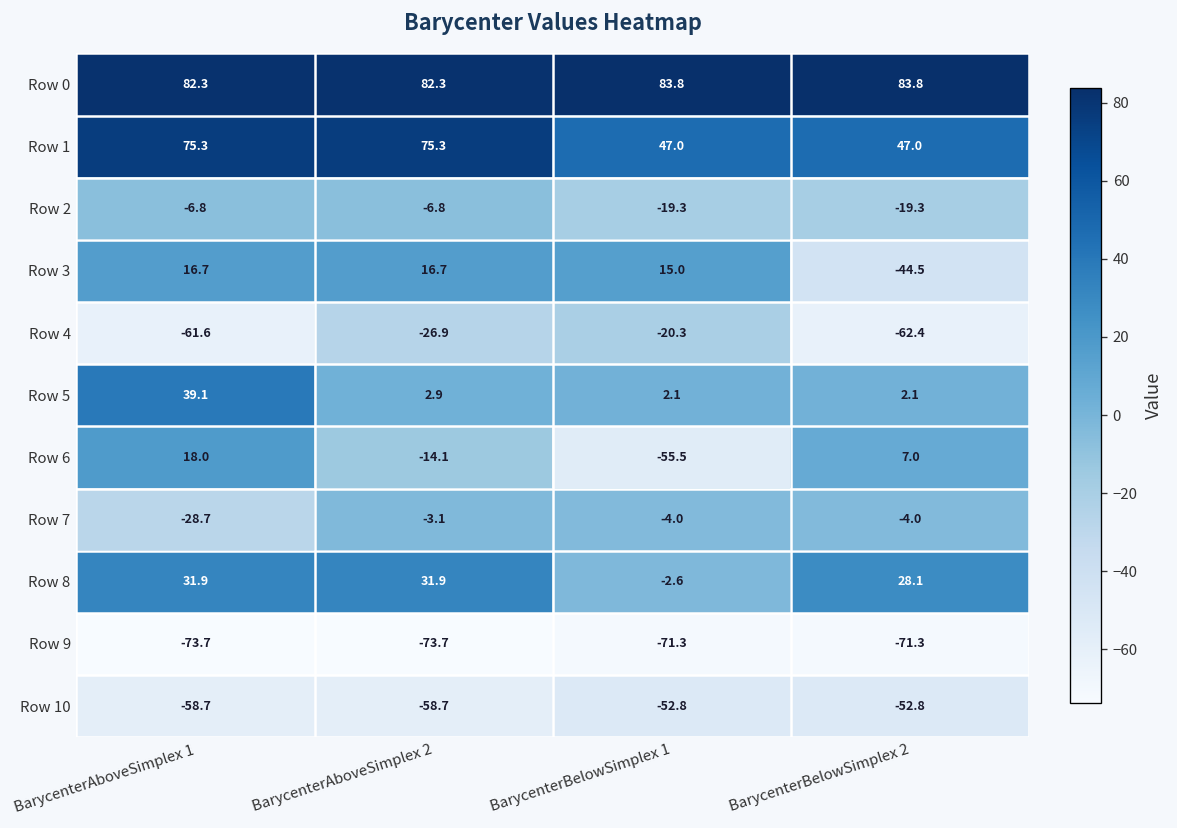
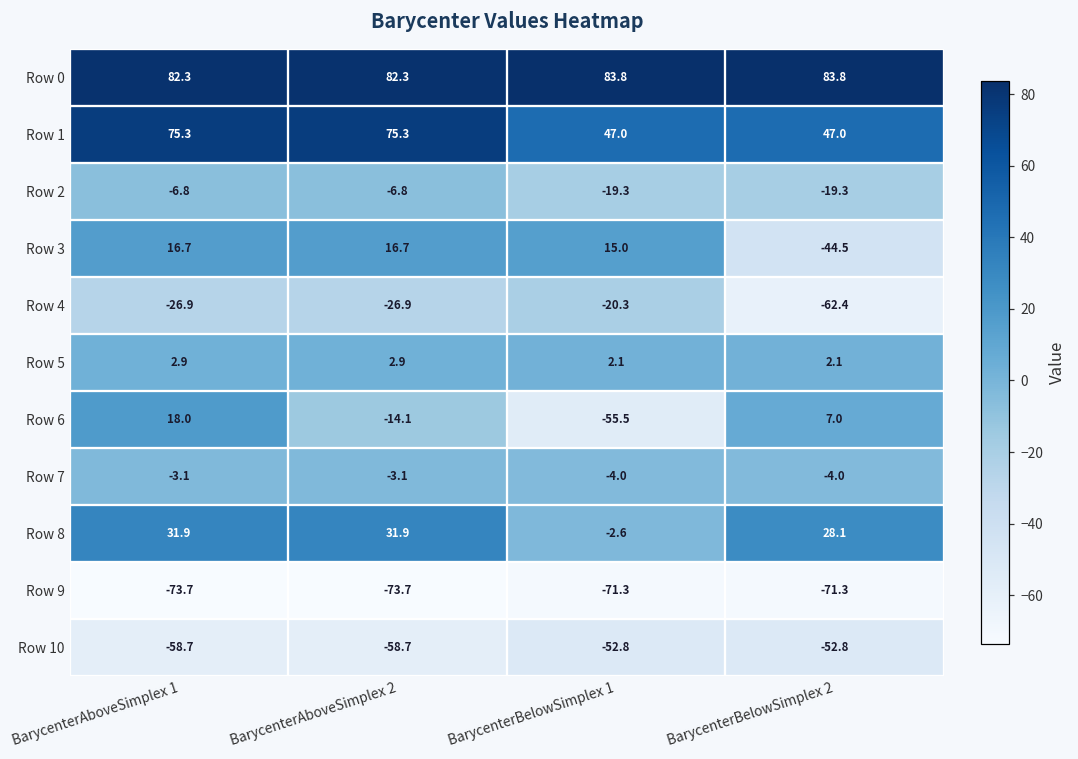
Row 4, BarycenterAboveSimplex 1: -61.6 -> -26.9
Row 5, BarycenterAboveSimplex 1: 39.1 -> 2.9
Row 7, BarycenterAboveSimplex 1: -28.7 -> -3.1
